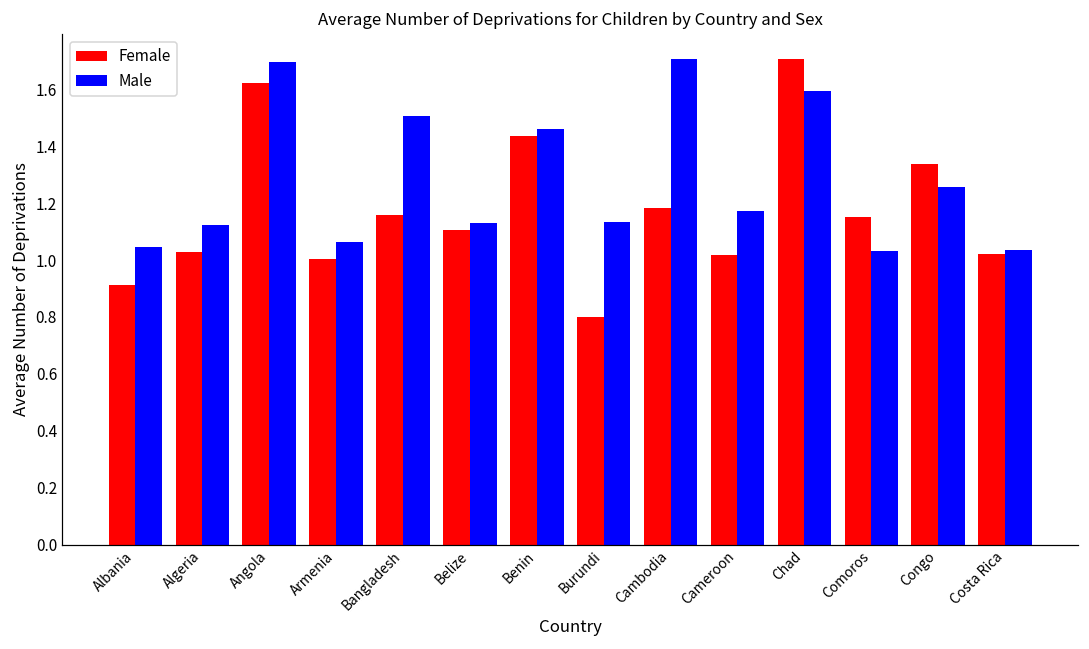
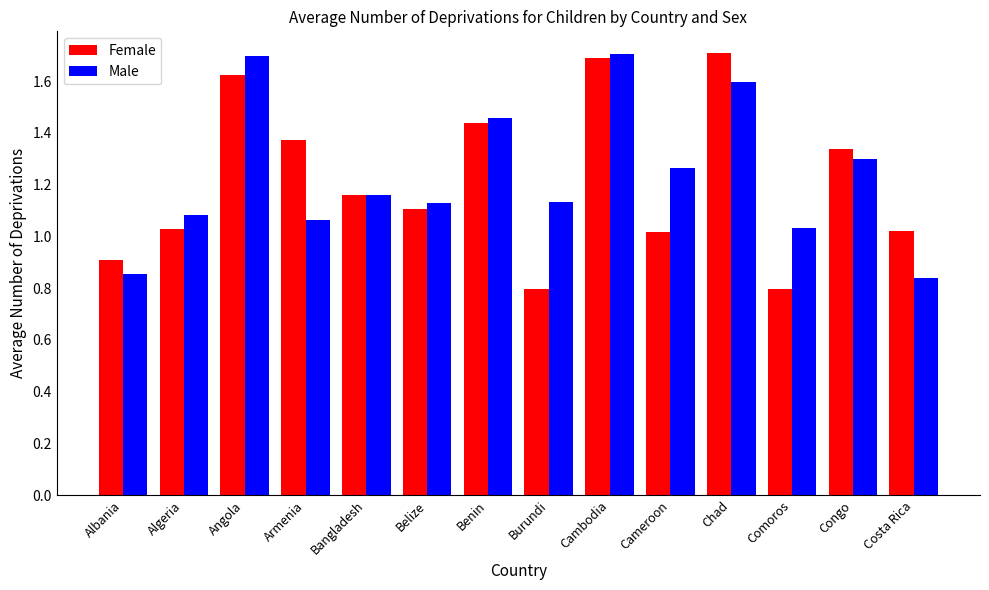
Male, Albania: 1.05 -> 0.85
Male, Algeria: 1.12 -> 1.08
Female, Armenia: 1.00 -> 1.37
Male, Bangladesh: 1.51 -> 1.16
Female, Cambodia: 1.18 -> 1.69
Male, Cameroon: 1.17 -> 1.27
Female, Comoros: 1.15 -> 0.80
Male, Congo: 1.26 -> 1.30
Male, Costa Rica: 1.03 -> 0.84
